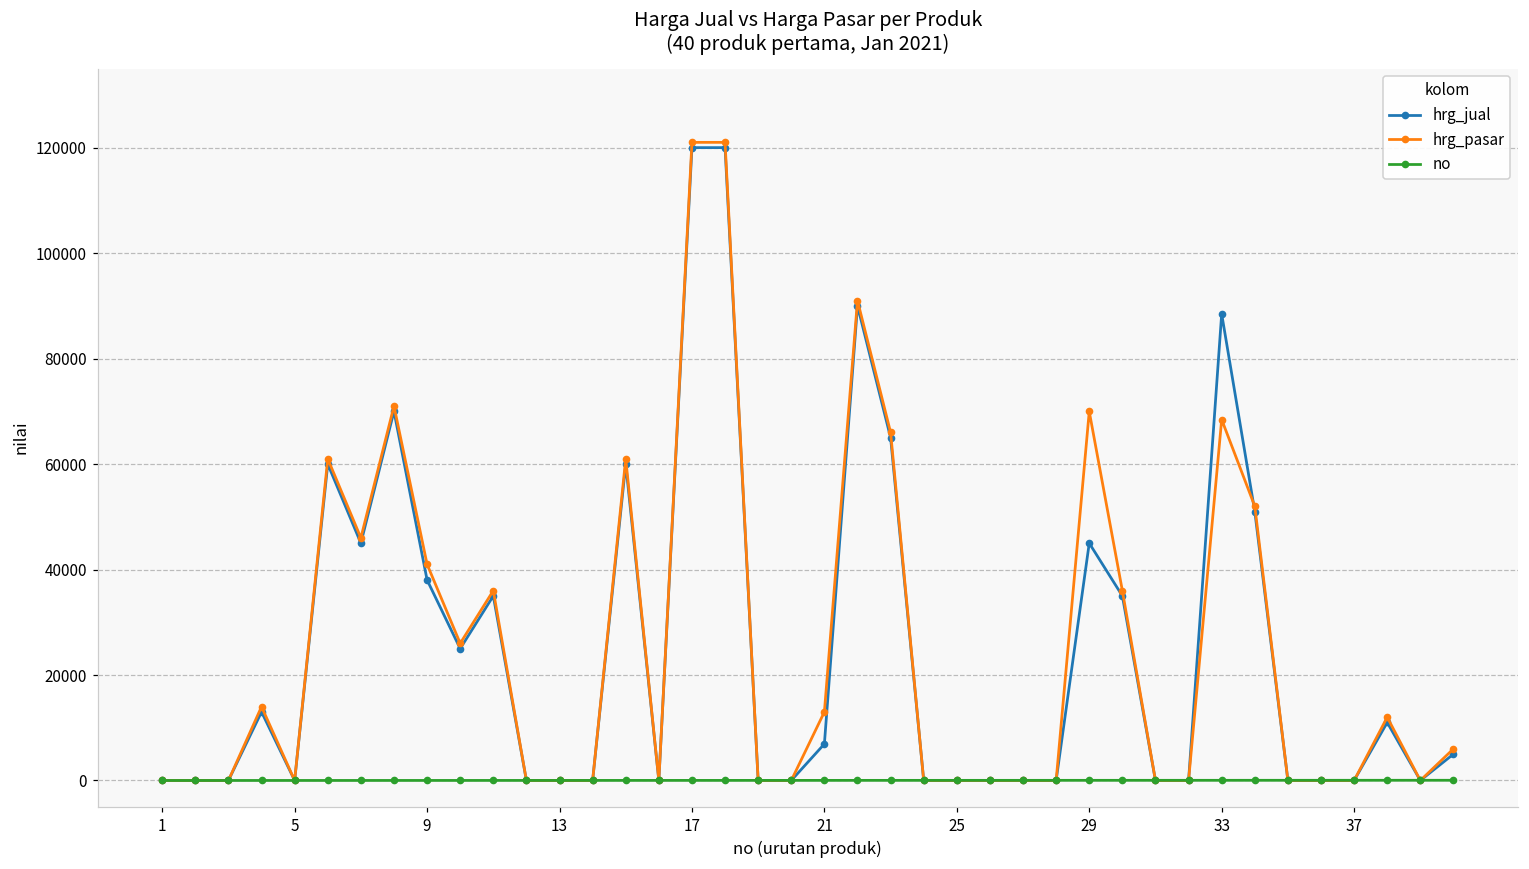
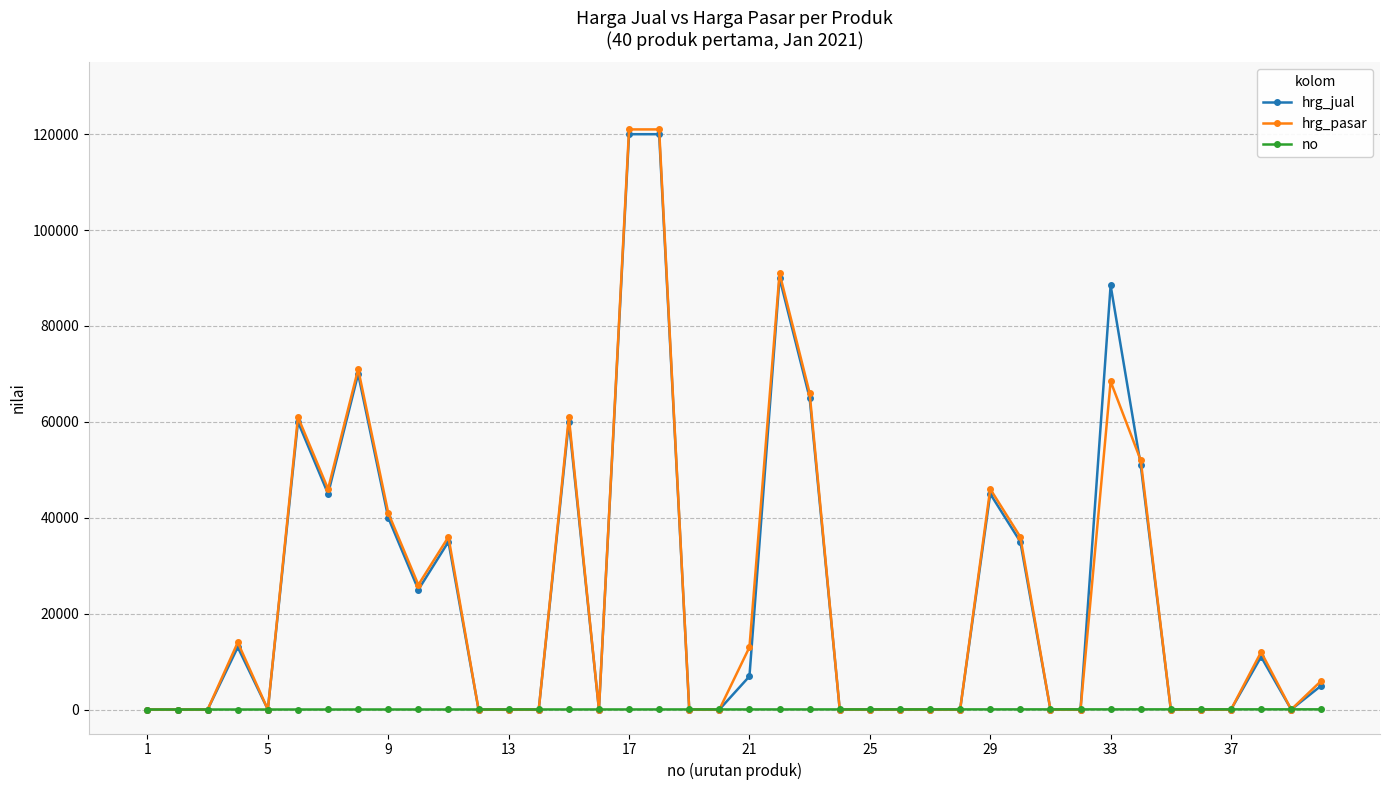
hrg_jual, 9: 38000 -> 40000
hrg_pasar, 29: 70000 -> 46000
